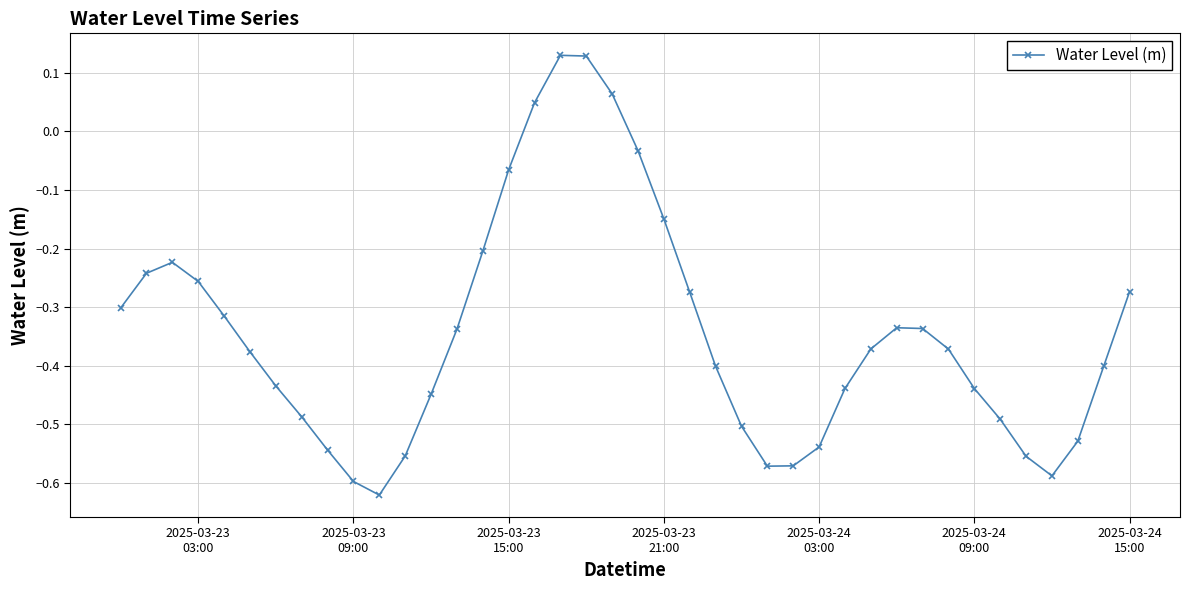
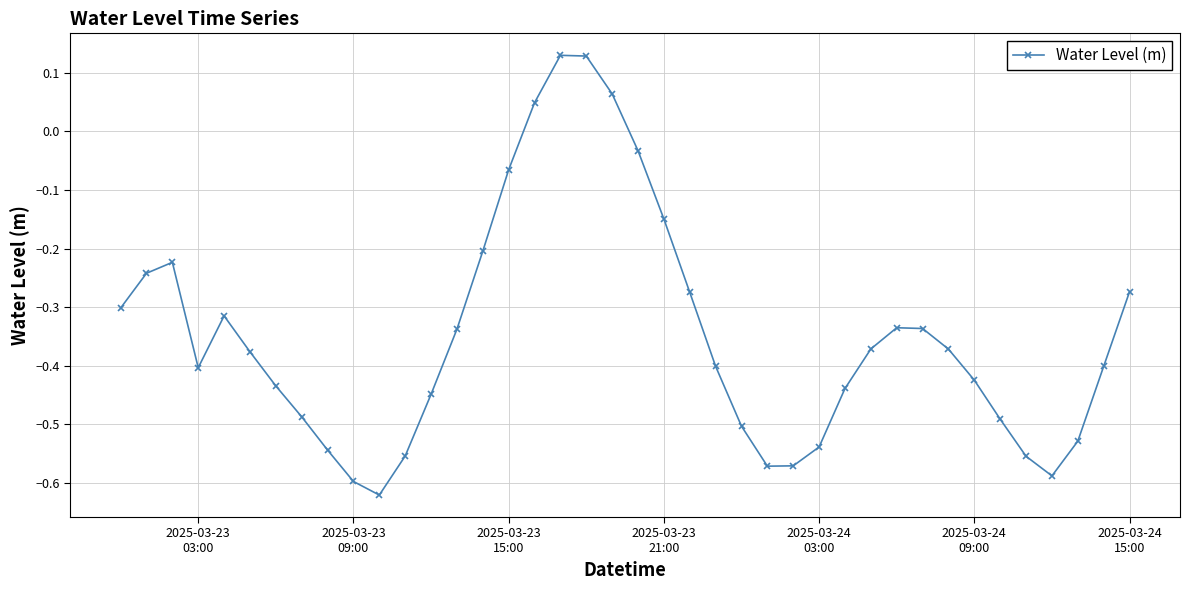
2025-03-23 03:00: -0.26 -> -0.40
2025-03-24 09:00: -0.44 -> -0.42
